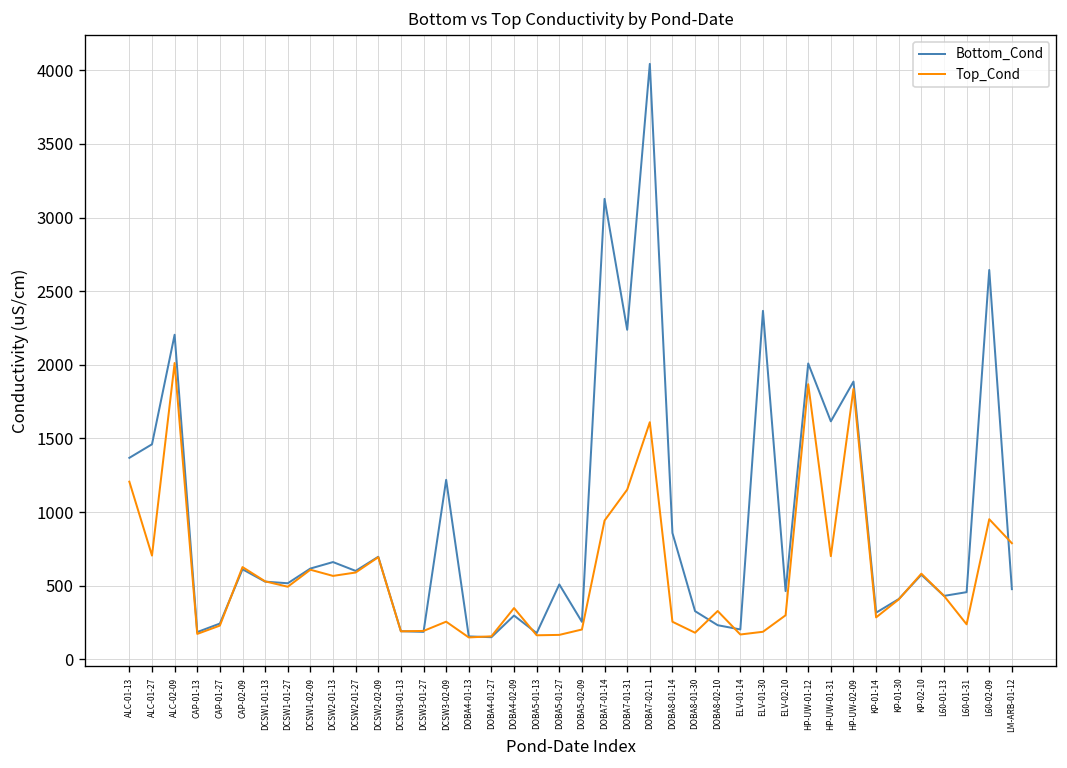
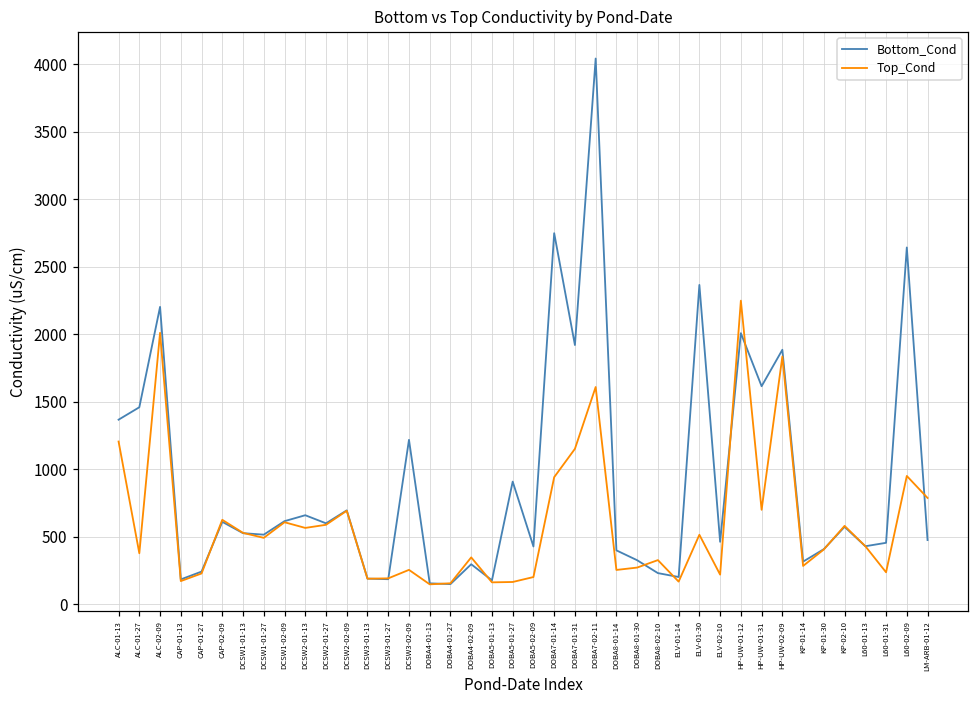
Top_Cond, ALC-01-27: 700 -> 380
Bottom_Cond, DOBA5-01-27: 510 -> 910
Bottom_Cond, DOBA5-02-09: 250 -> 430
Bottom_Cond, DOBA7-01-14: 3130 -> 2750
Bottom_Cond, DOBA7-01-31: 2240 -> 1920
Bottom_Cond, DOBA8-01-14: 860 -> 400
Top_Cond, DOBA8-01-30: 180 -> 270
Top_Cond, ELV-01-30: 190 -> 520
Top_Cond, ELV-02-10: 300 -> 220
Top_Cond, HP-UW-01-12: 1870 -> 2250
